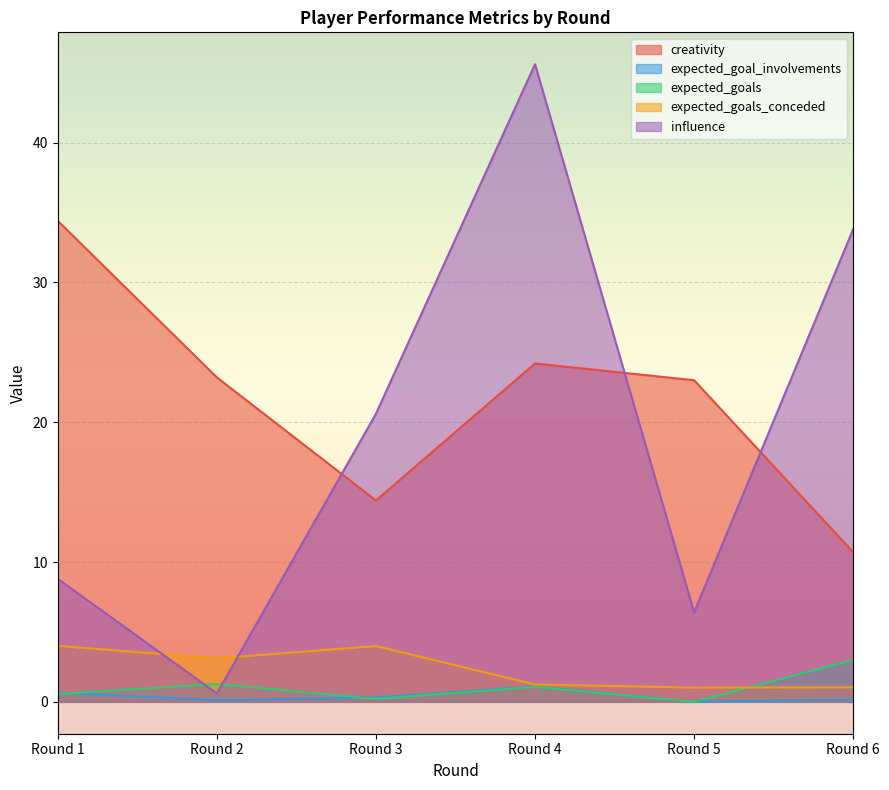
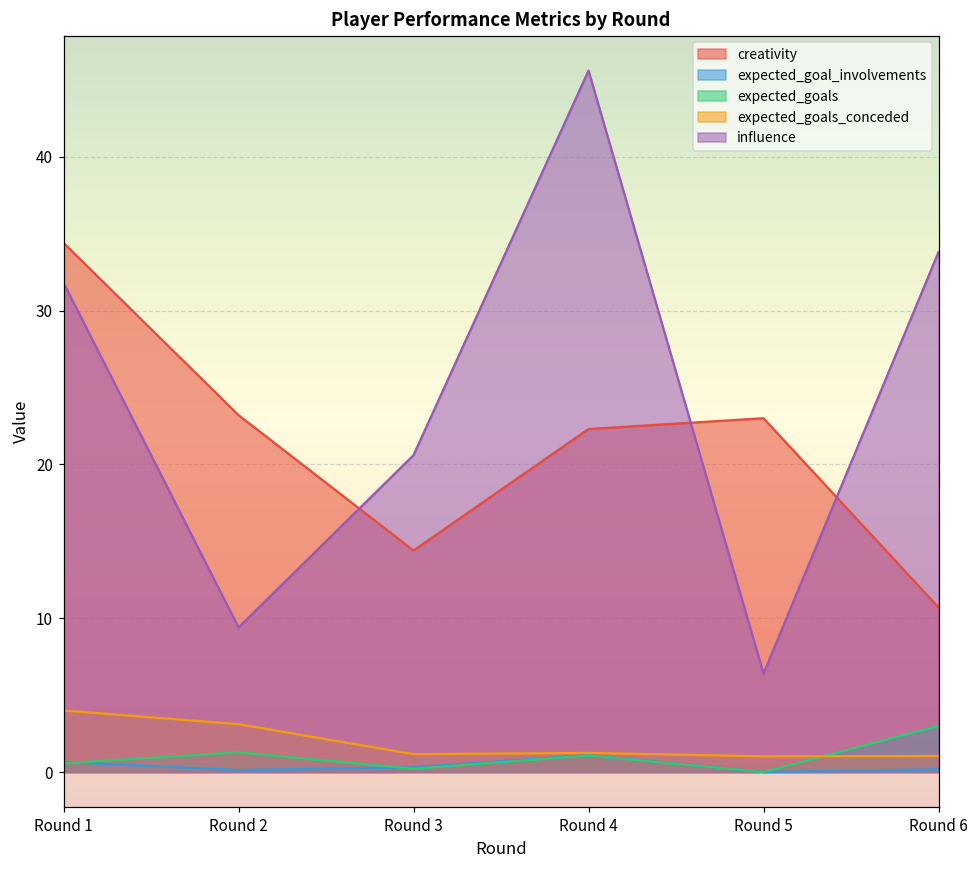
influence, Round 1: 8.8 -> 31.8
influence, Round 2: 0.6 -> 9.4
expected_goals_conceded, Round 3: 4.0 -> 1.2
creativity, Round 4: 24.2 -> 22.3
